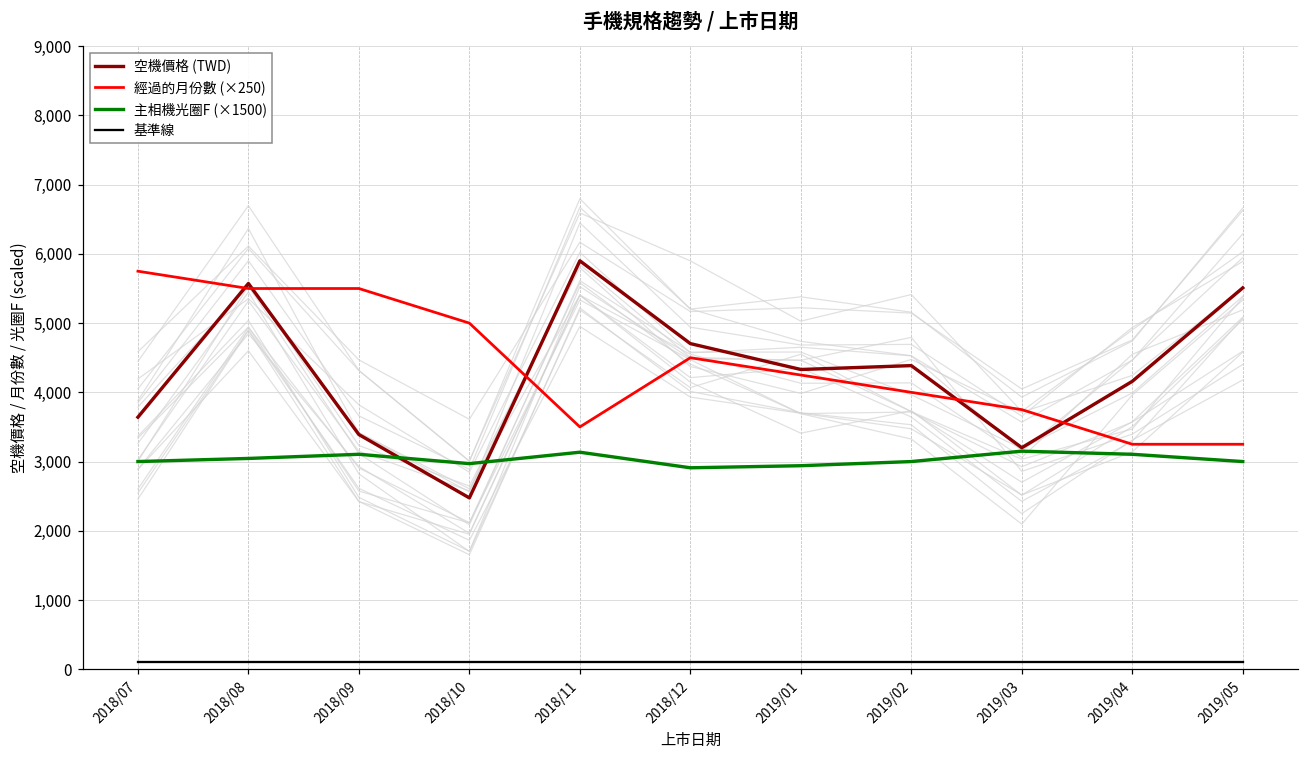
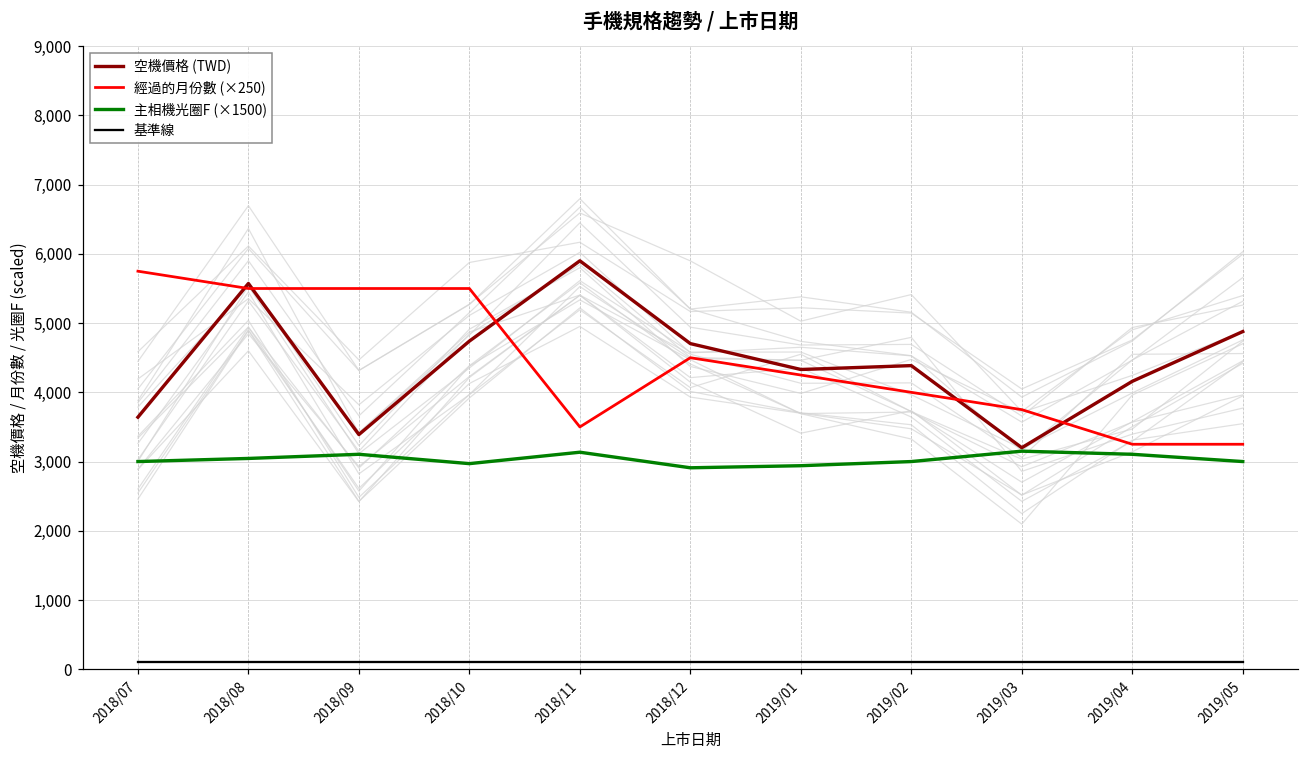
空機價格 (TWD), 2018/10: 2,500 -> 4,700
經過的月份數 (×250), 2018/10: 5,000 -> 5,500
空機價格 (TWD), 2019/05: 5,500 -> 4,900
